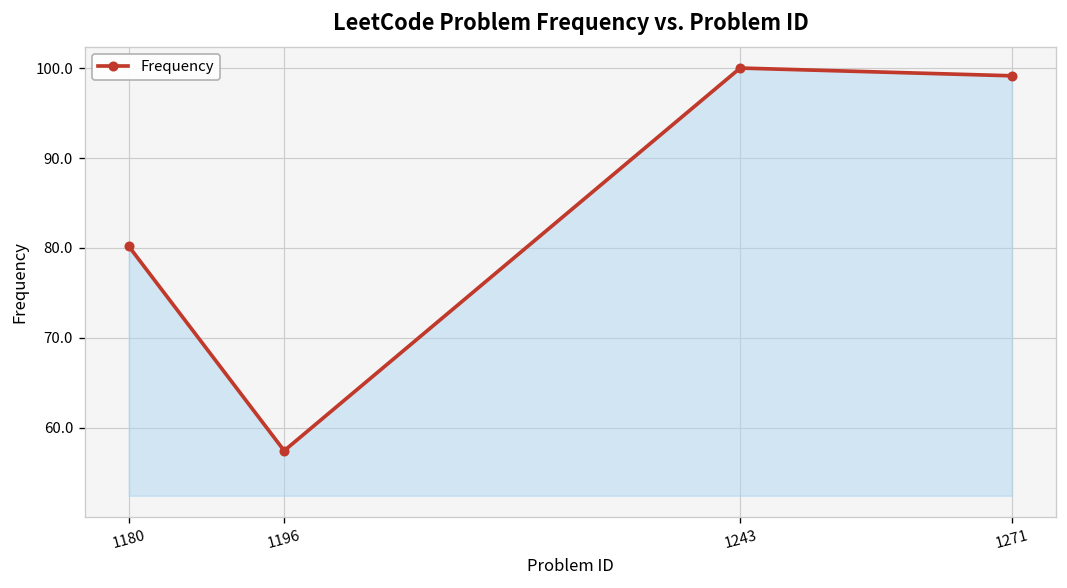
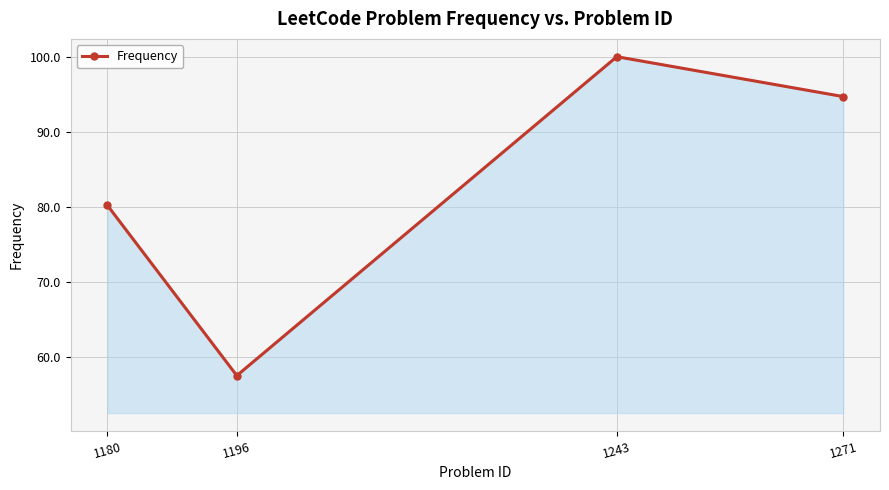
1271: 99 -> 95
